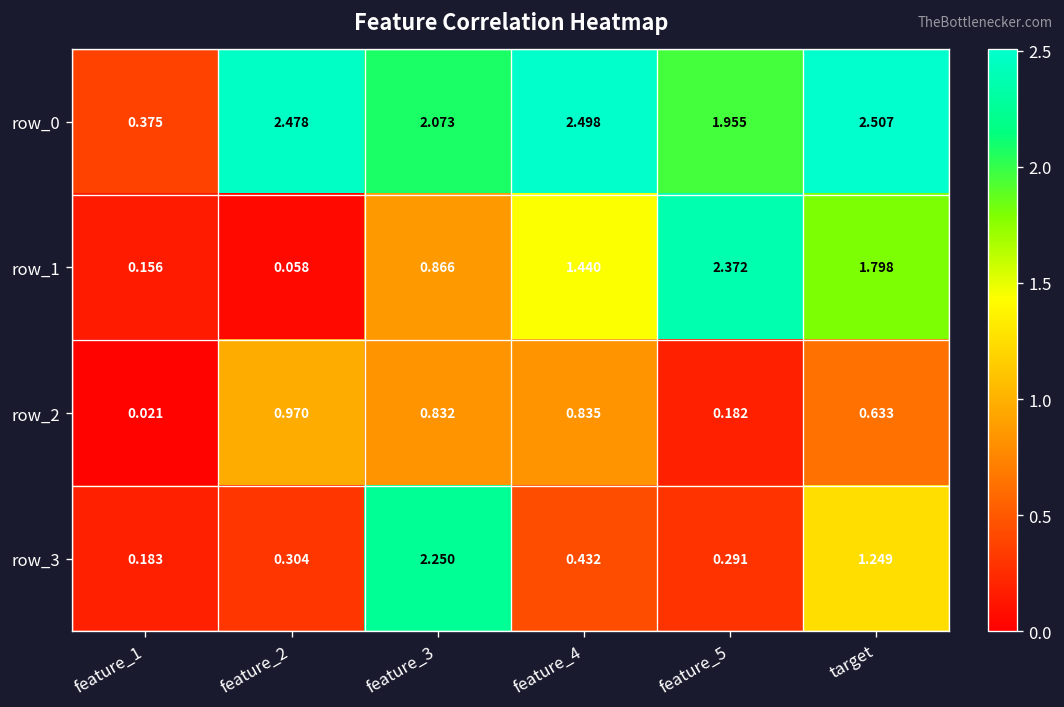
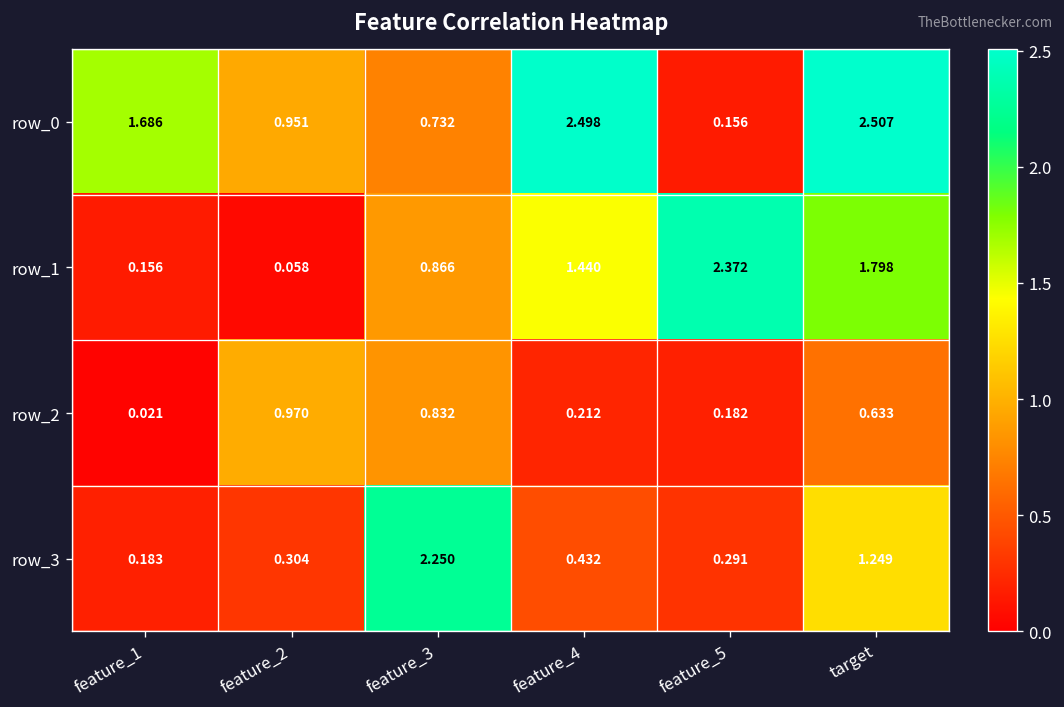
row_0, feature_1: 0.375 -> 1.686
row_0, feature_2: 2.478 -> 0.951
row_0, feature_3: 2.073 -> 0.732
row_0, feature_5: 1.955 -> 0.156
row_2, feature_4: 0.835 -> 0.212
